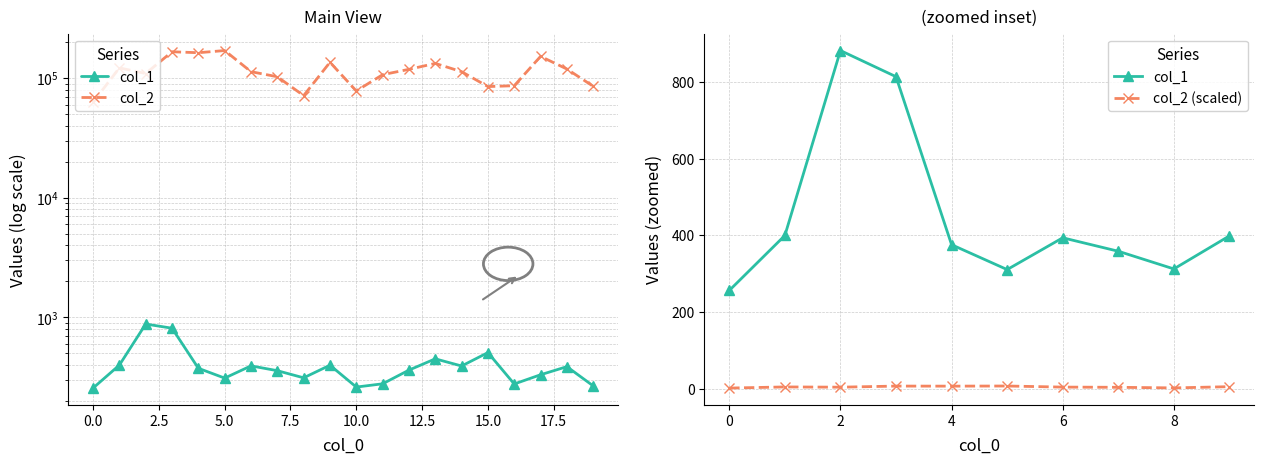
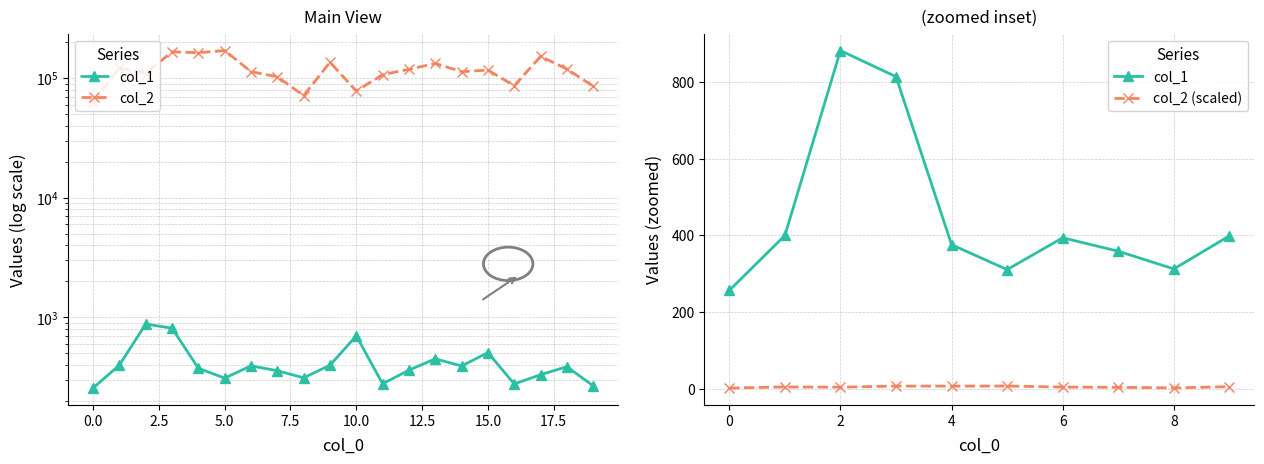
Main View, col_1, 10.0: 260 -> 700
Main View, col_2, 15.0: 80000 -> 120000
